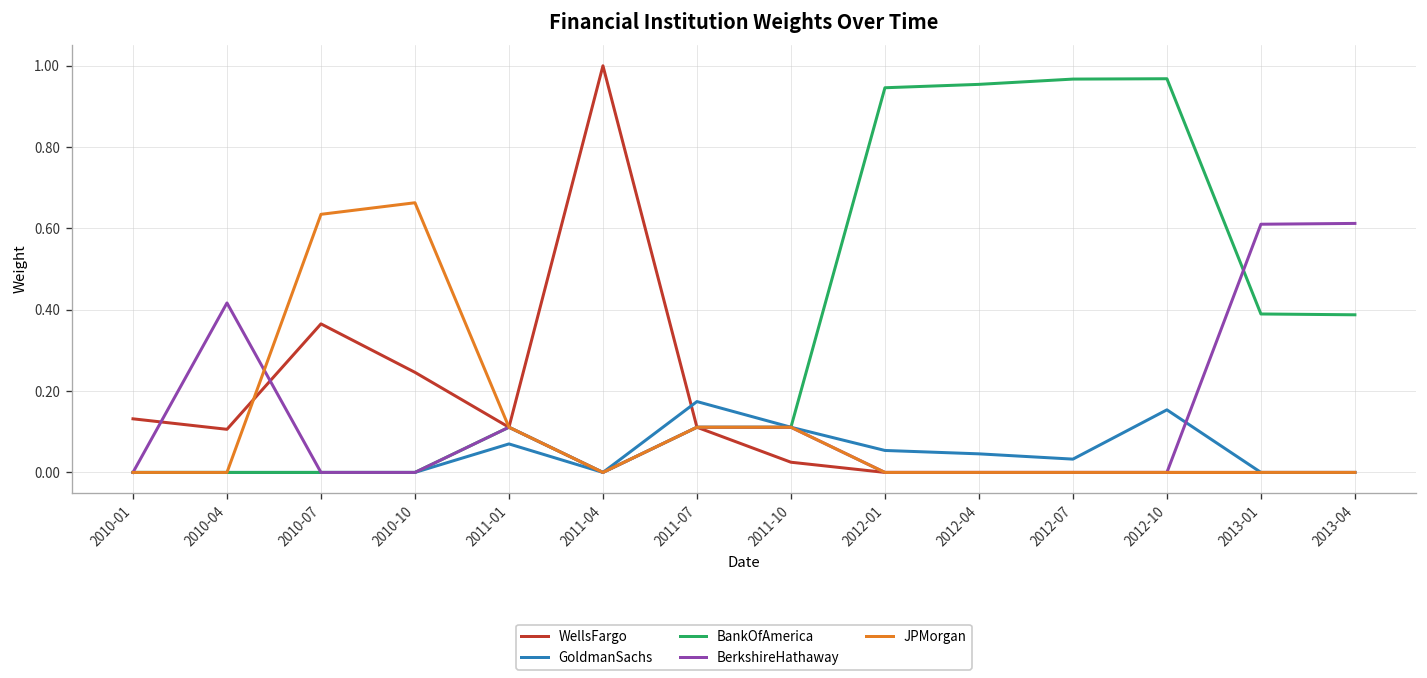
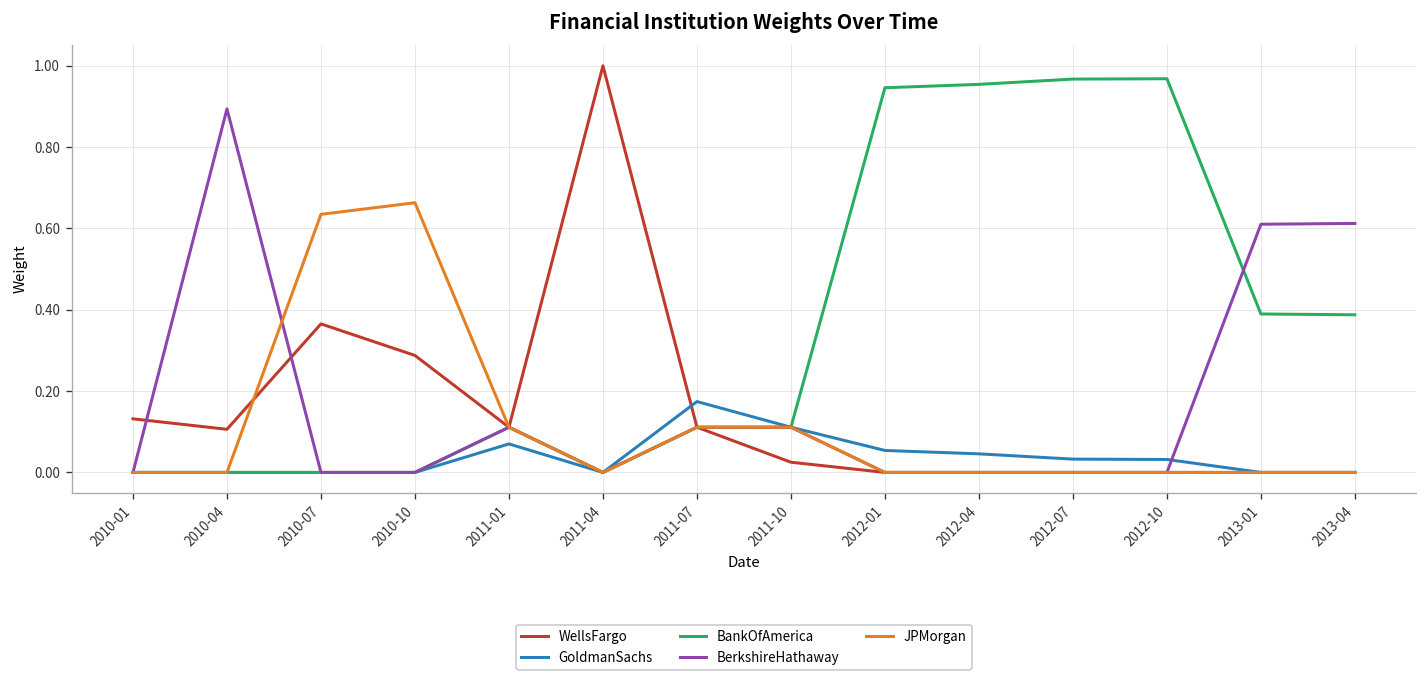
BerkshireHathaway, 2010-04: 0.42 -> 0.89
WellsFargo, 2010-10: 0.25 -> 0.29
GoldmanSachs, 2012-10: 0.15 -> 0.03
